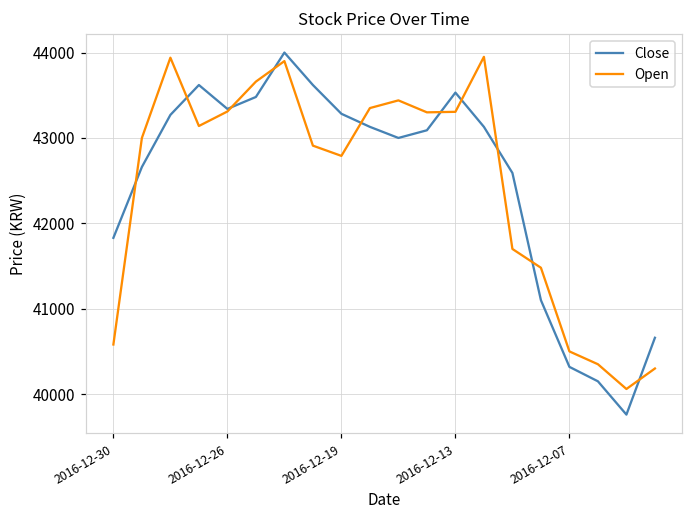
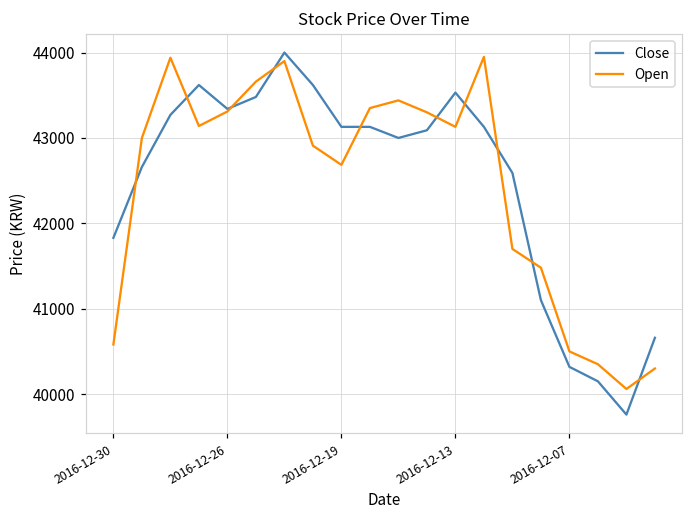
Close, 2016-12-19: 43300 -> 43100
Open, 2016-12-19: 42800 -> 42700
Open, 2016-12-13: 43300 -> 43100
